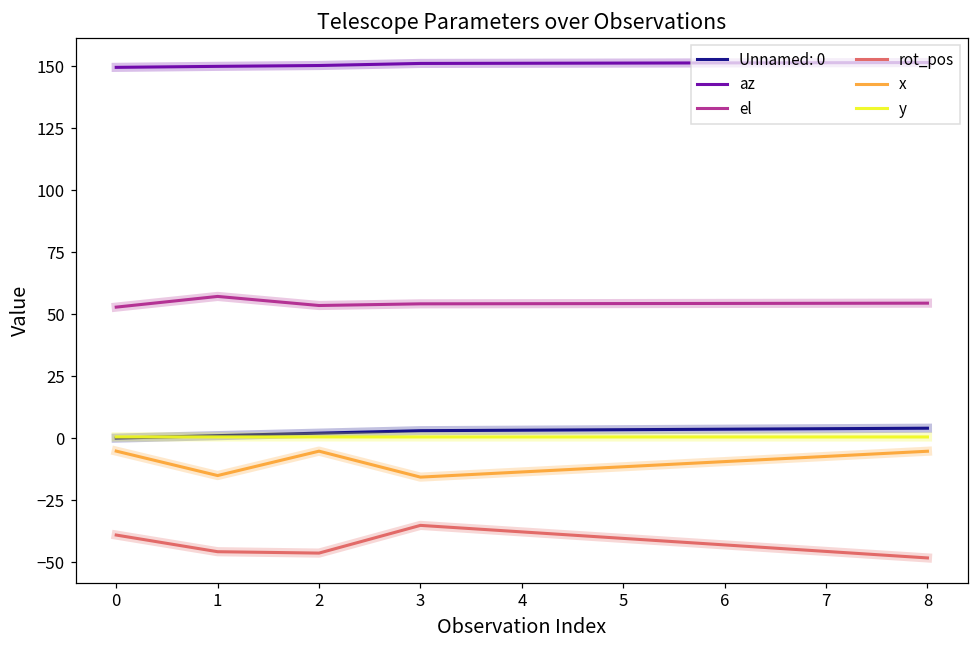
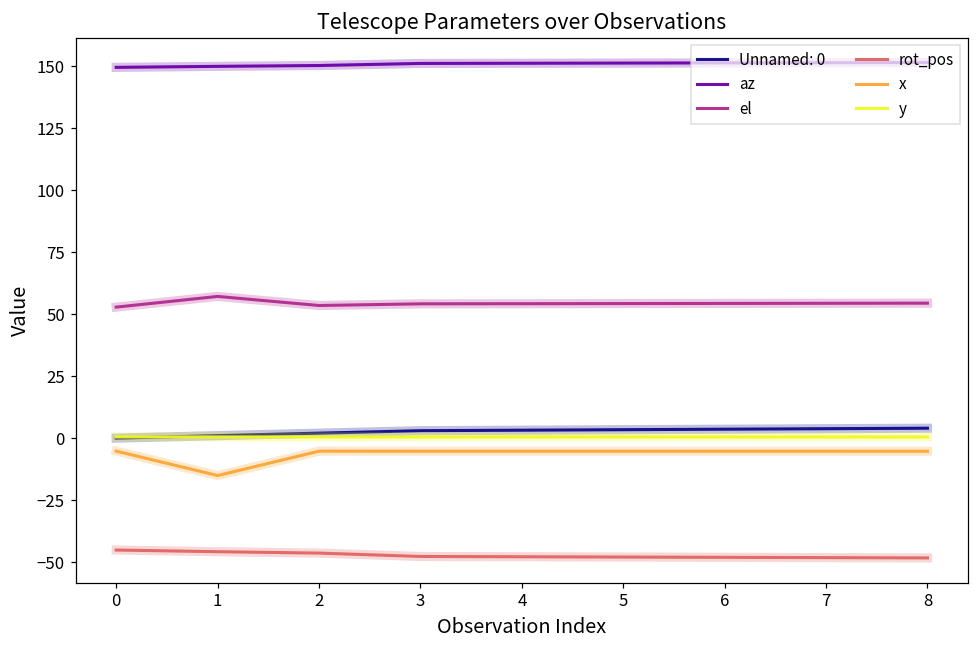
rot_pos, 0: -39 -> -45
rot_pos, 3: -35 -> -48
x, 3: -16 -> -5
